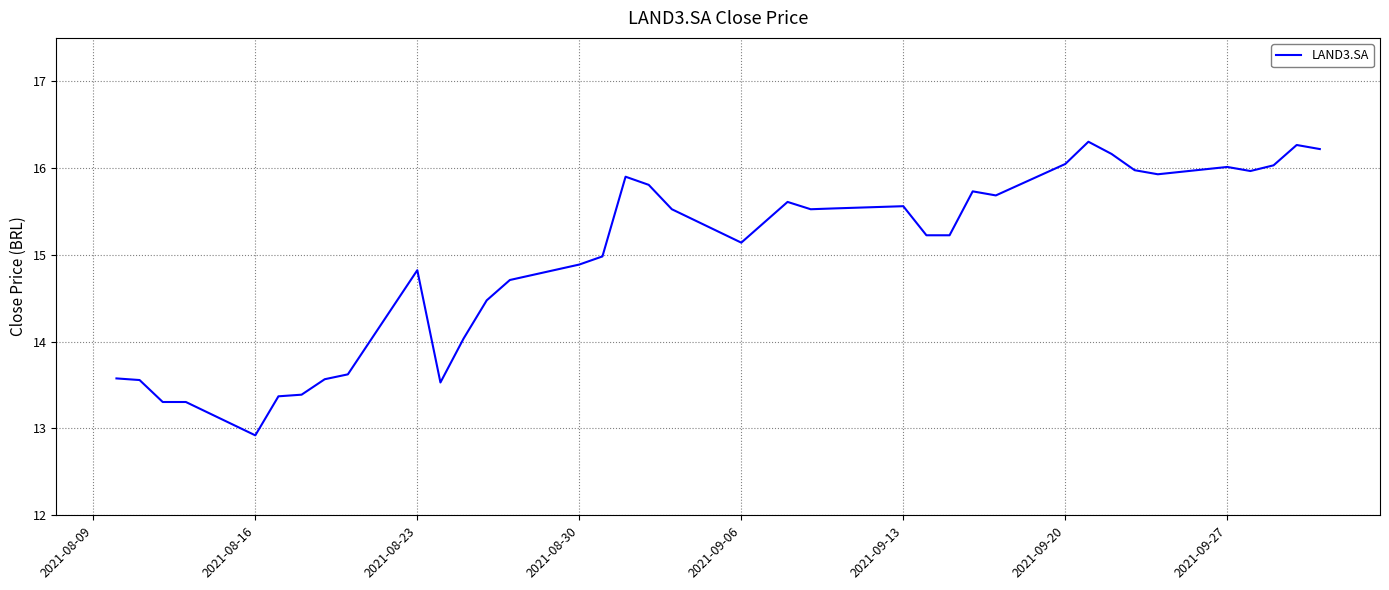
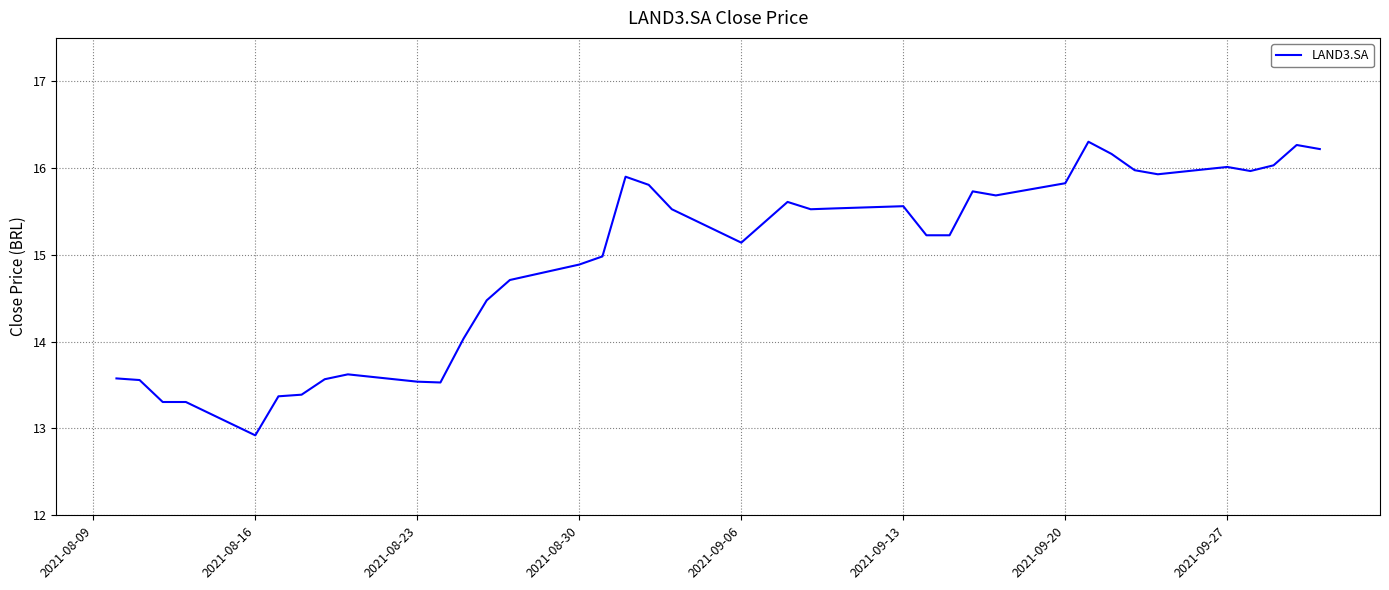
2021-08-23: 14.8 -> 13.5
2021-09-20: 16.0 -> 15.8
